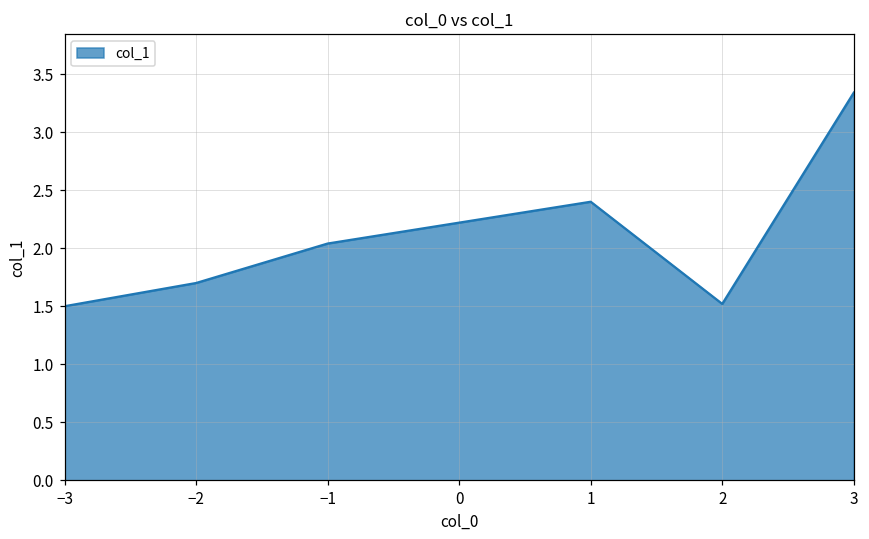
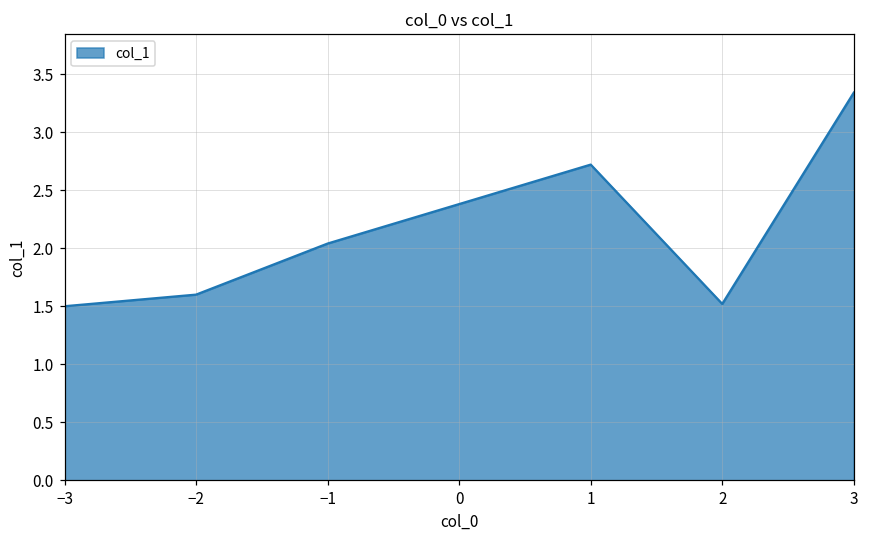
−2: 1.7 -> 1.6
1: 2.40 -> 2.72
